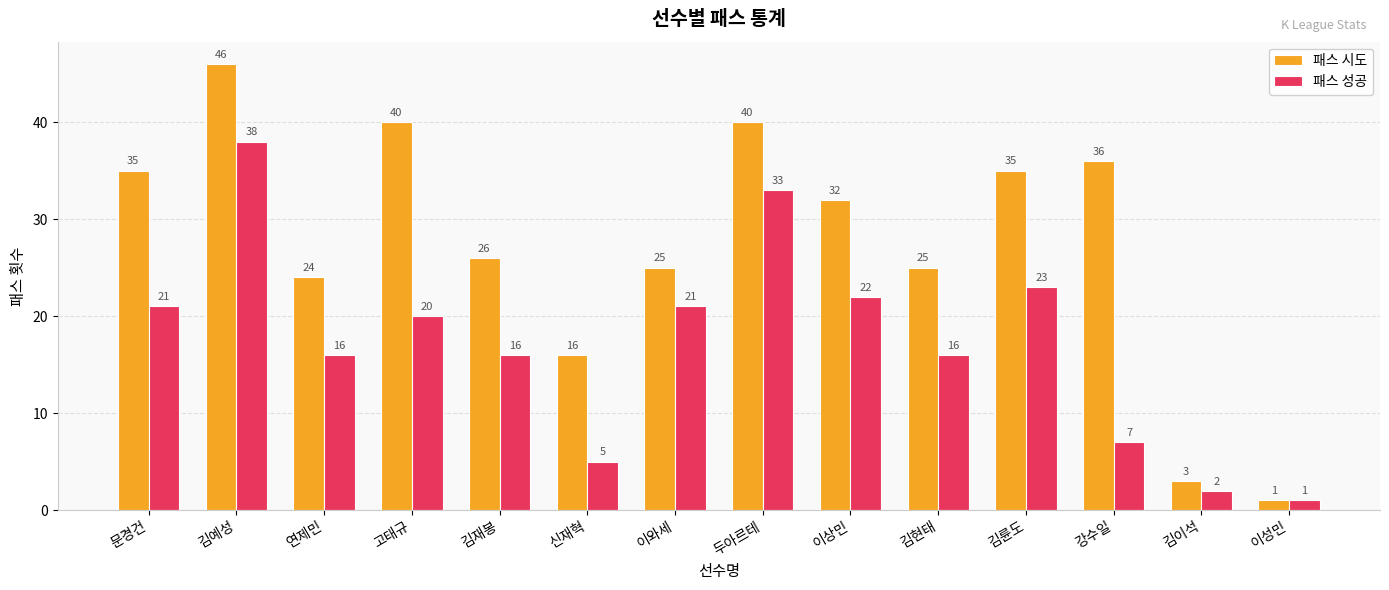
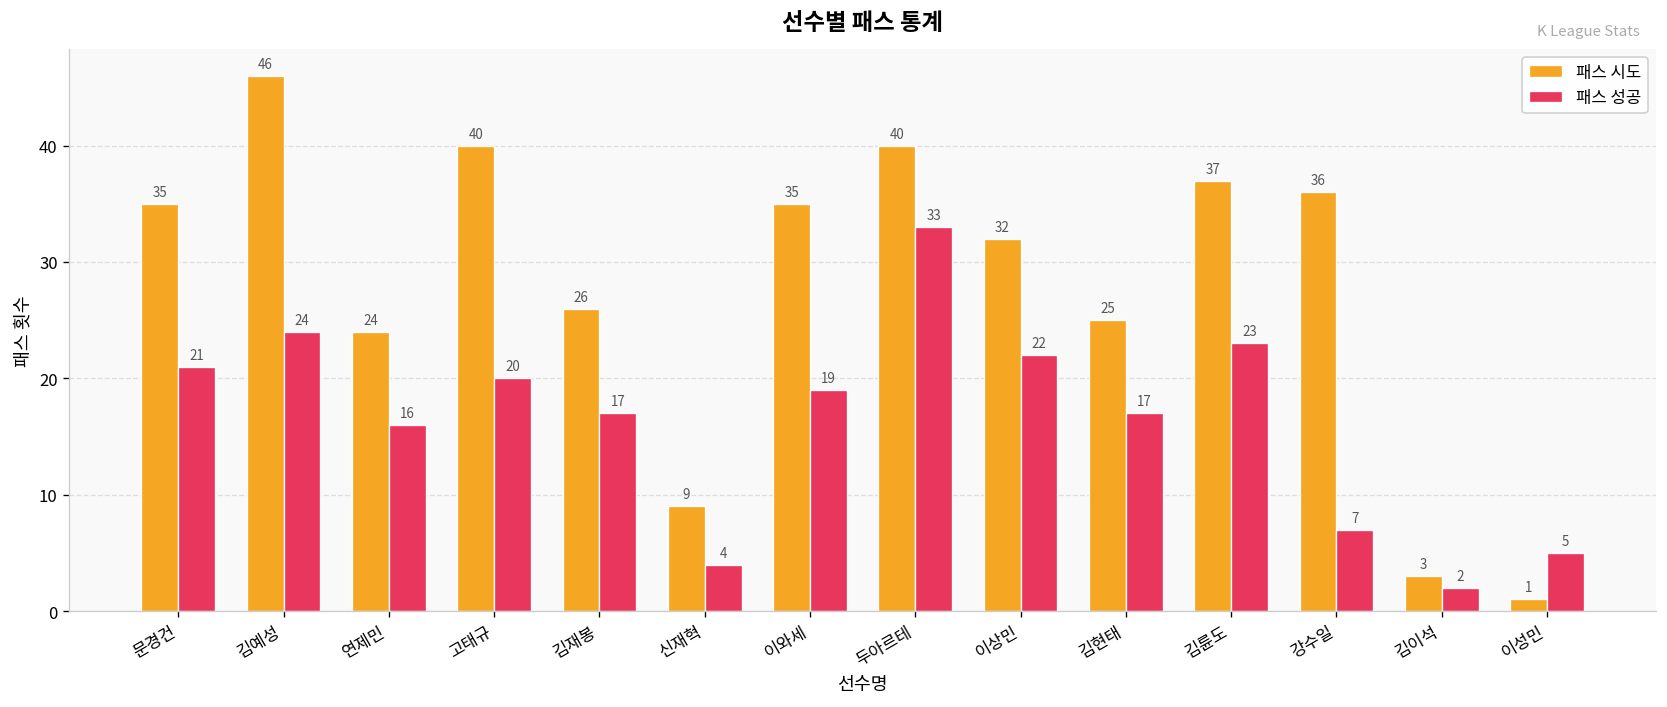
패스 성공, 김예성: 38 -> 24
패스 성공, 김재봉: 16 -> 17
패스 시도, 신재혁: 16 -> 9
패스 성공, 신재혁: 5 -> 4
패스 시도, 이와세: 25 -> 35
패스 성공, 이와세: 21 -> 19
패스 성공, 김현태: 16 -> 17
패스 시도, 김륜도: 35 -> 37
패스 성공, 이성민: 1 -> 5
